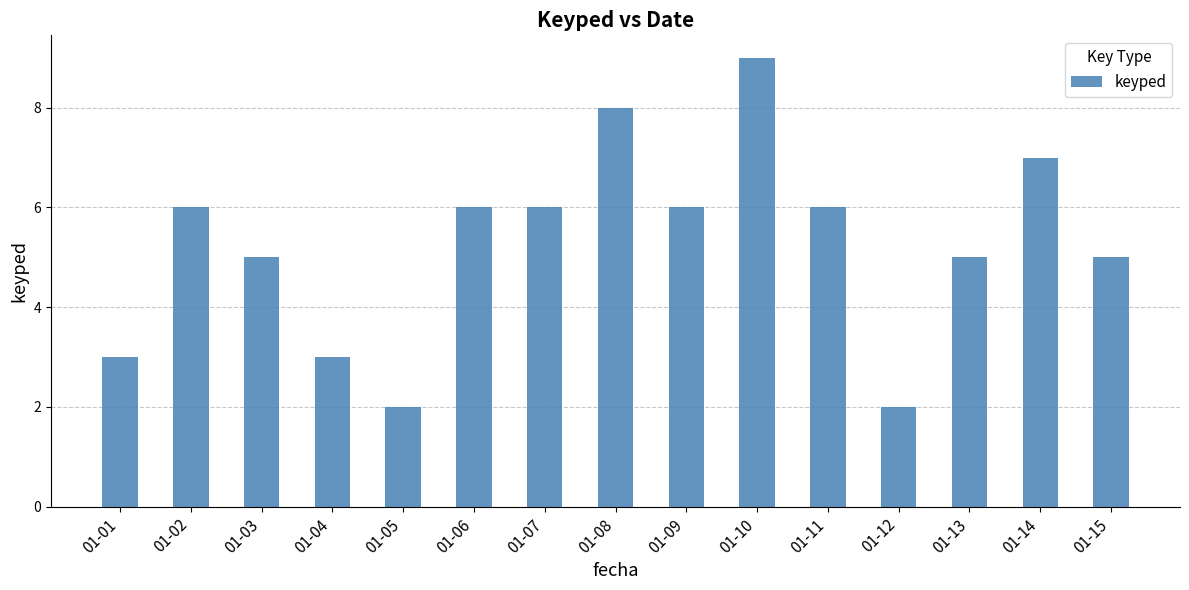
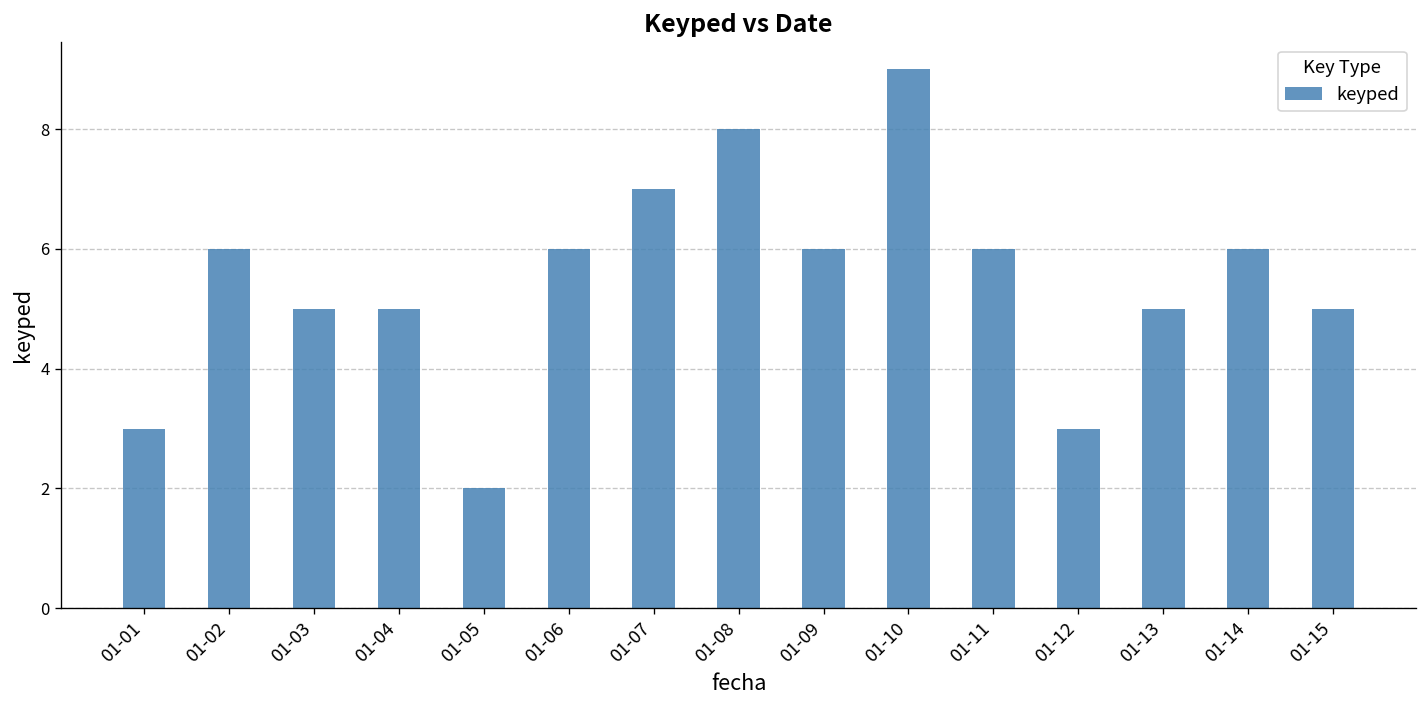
01-04: 3 -> 5
01-07: 6 -> 7
01-12: 2 -> 3
01-14: 7 -> 6
